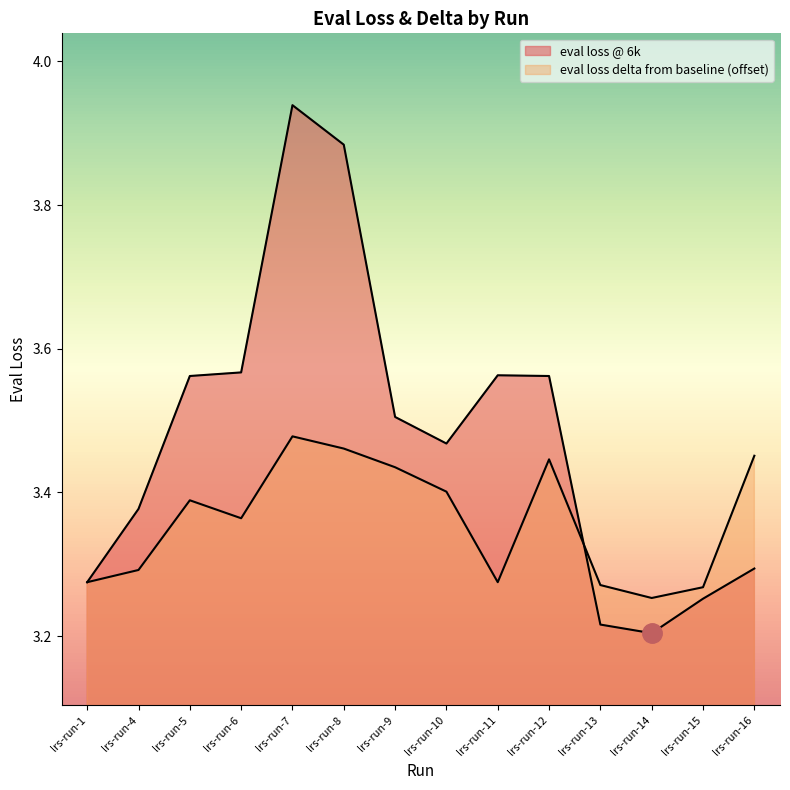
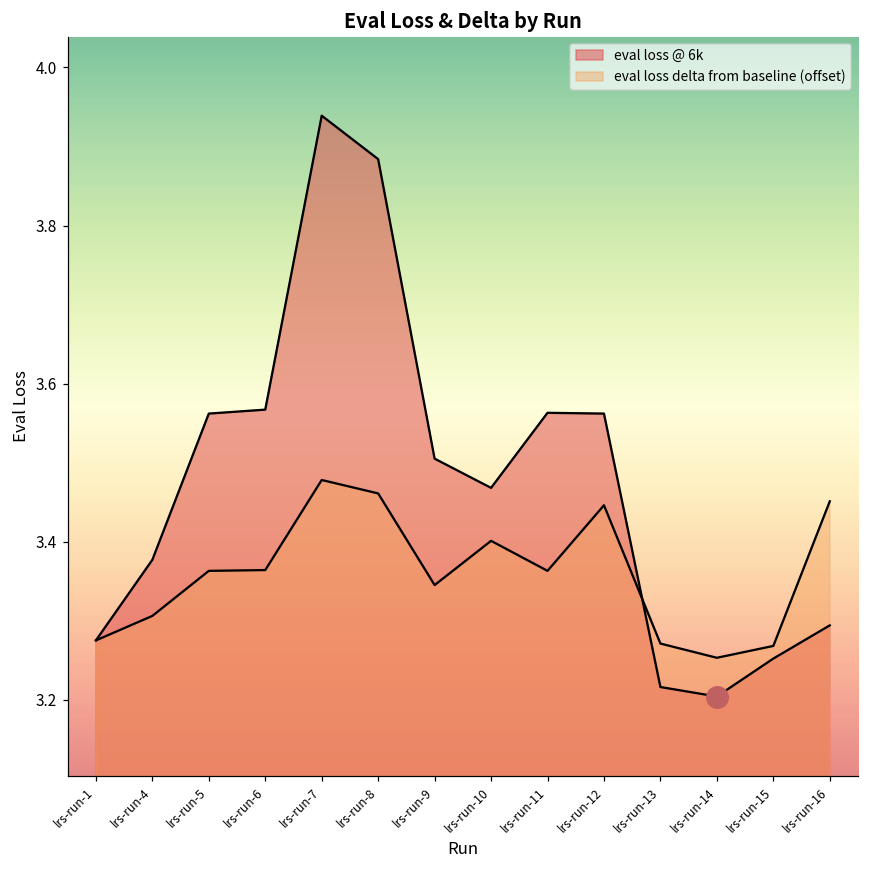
eval loss delta from baseline (offset), lrs-run-4: 3.29 -> 3.31
eval loss delta from baseline (offset), lrs-run-5: 3.39 -> 3.36
eval loss delta from baseline (offset), lrs-run-9: 3.44 -> 3.34
eval loss delta from baseline (offset), lrs-run-11: 3.28 -> 3.36
